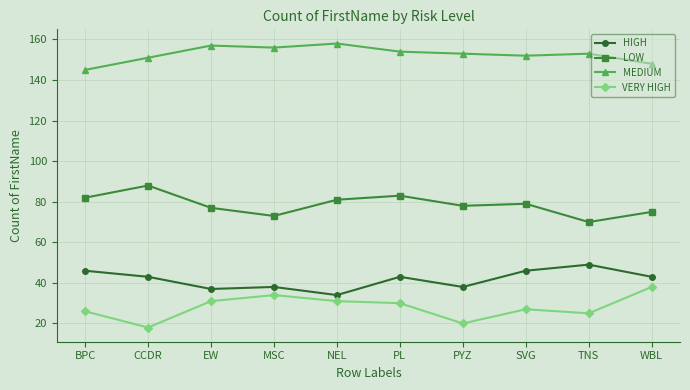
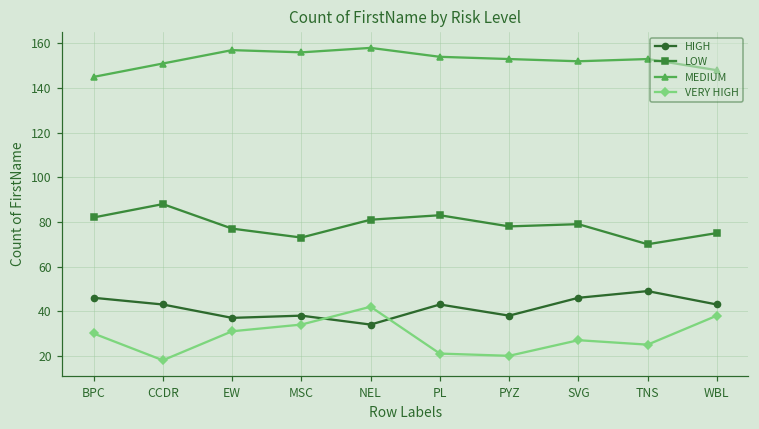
VERY HIGH, BPC: 26 -> 30
VERY HIGH, NEL: 31 -> 42
VERY HIGH, PL: 30 -> 21
